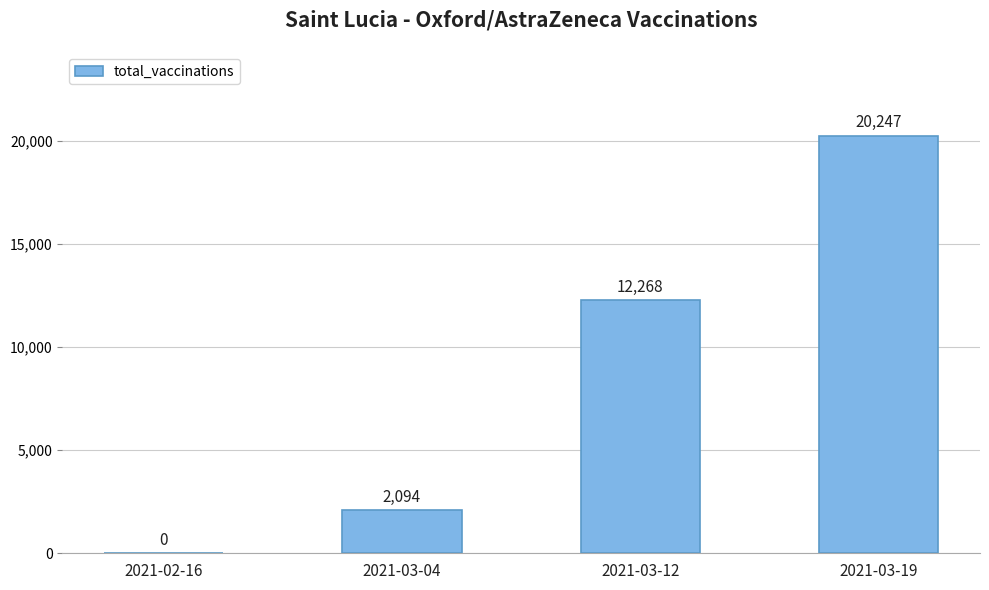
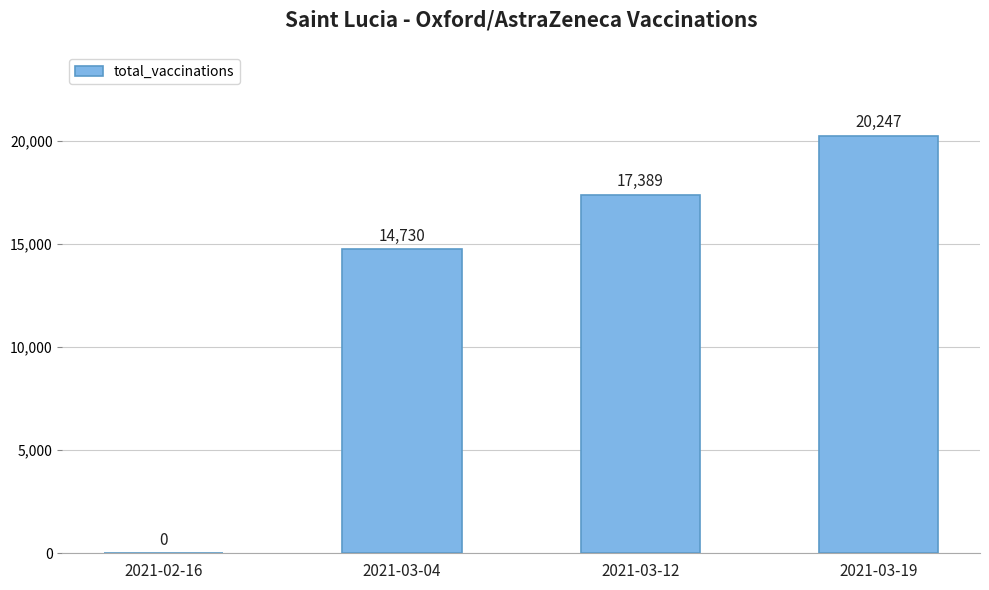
2021-03-04: 2,094 -> 14,730
2021-03-12: 12,268 -> 17,389
